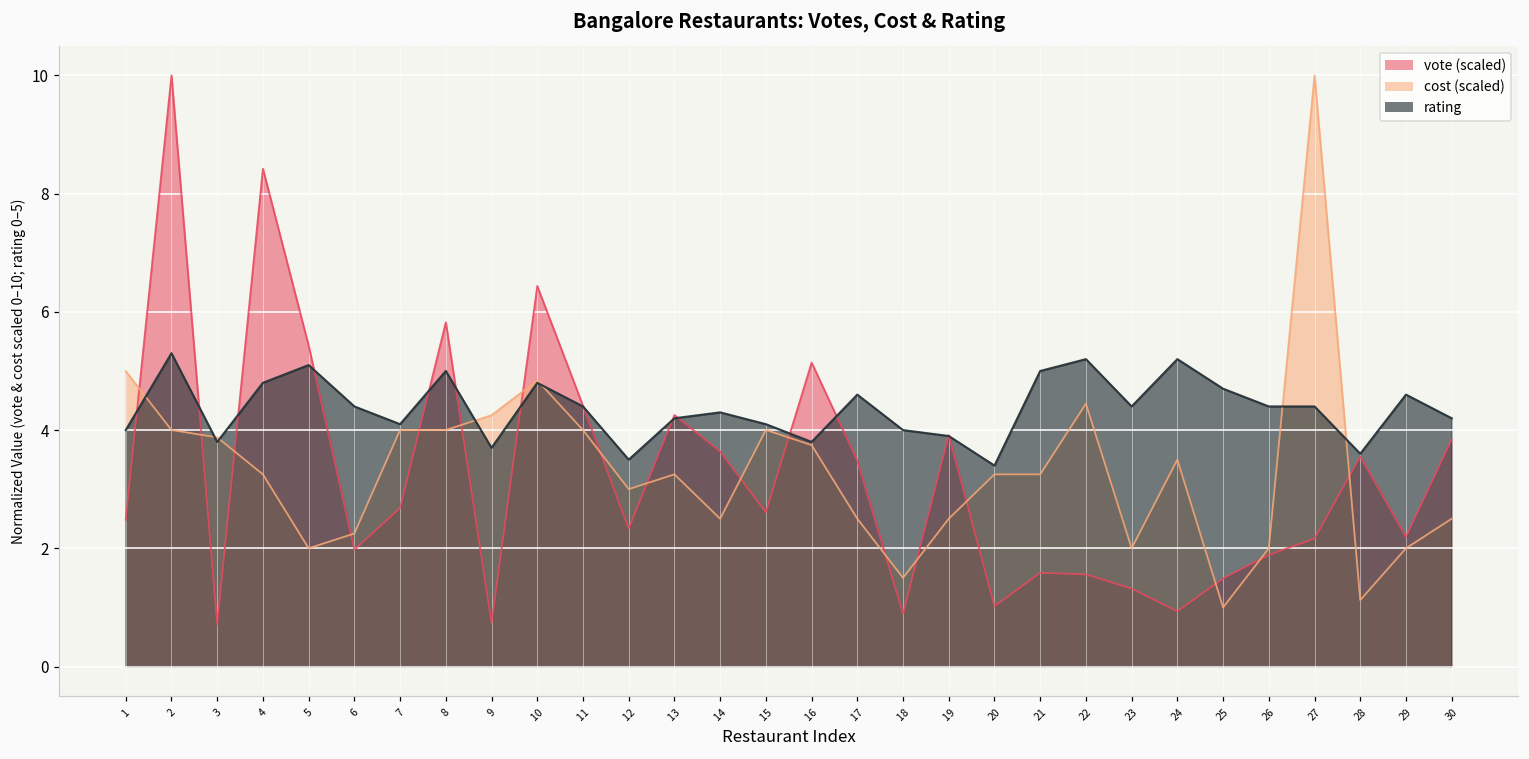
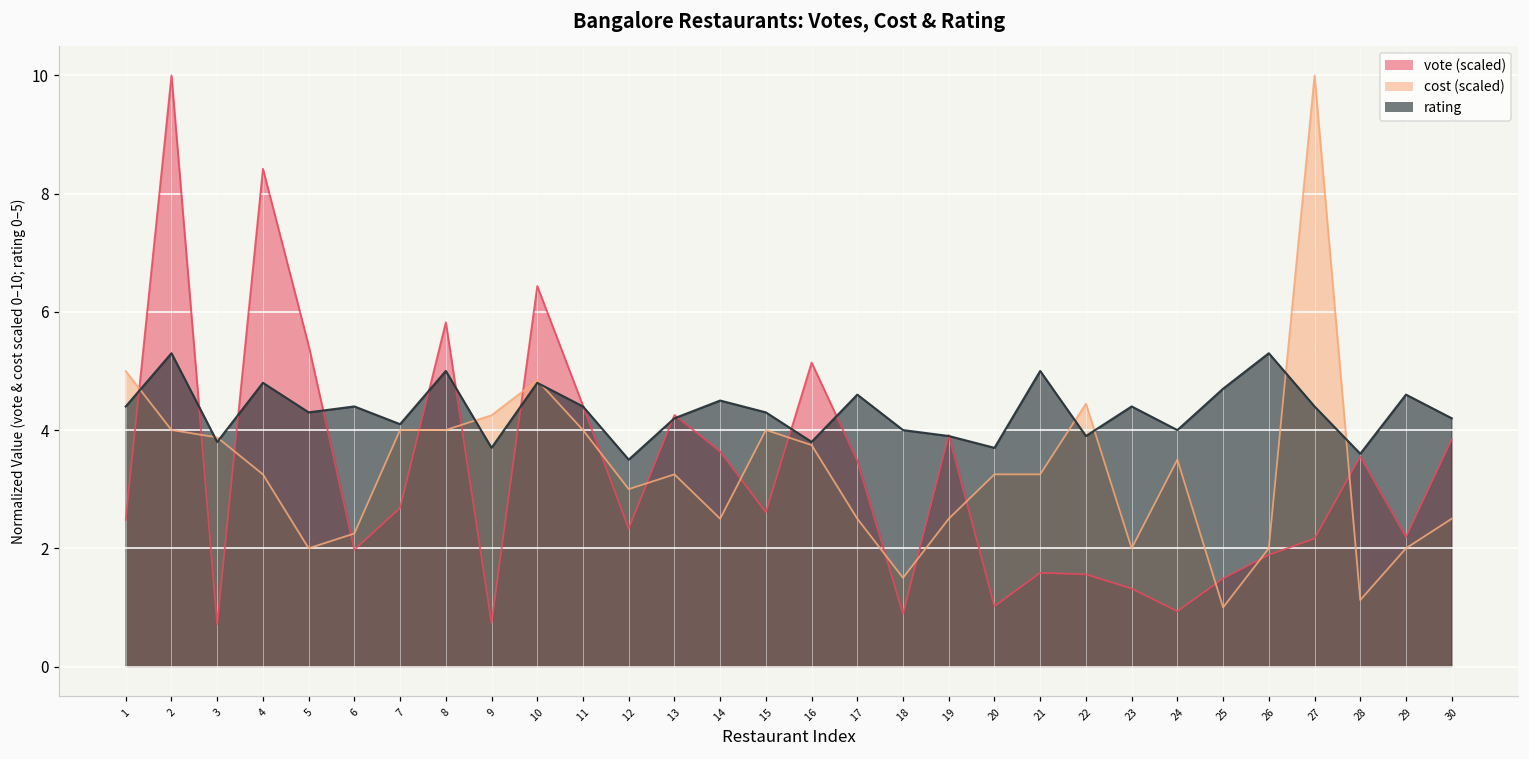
rating, 1: 4.0 -> 4.4
rating, 5: 5.1 -> 4.3
rating, 14: 4.3 -> 4.5
rating, 15: 4.1 -> 4.3
rating, 20: 3.4 -> 3.7
rating, 22: 5.2 -> 3.9
rating, 24: 5.2 -> 4.0
rating, 26: 4.4 -> 5.3
